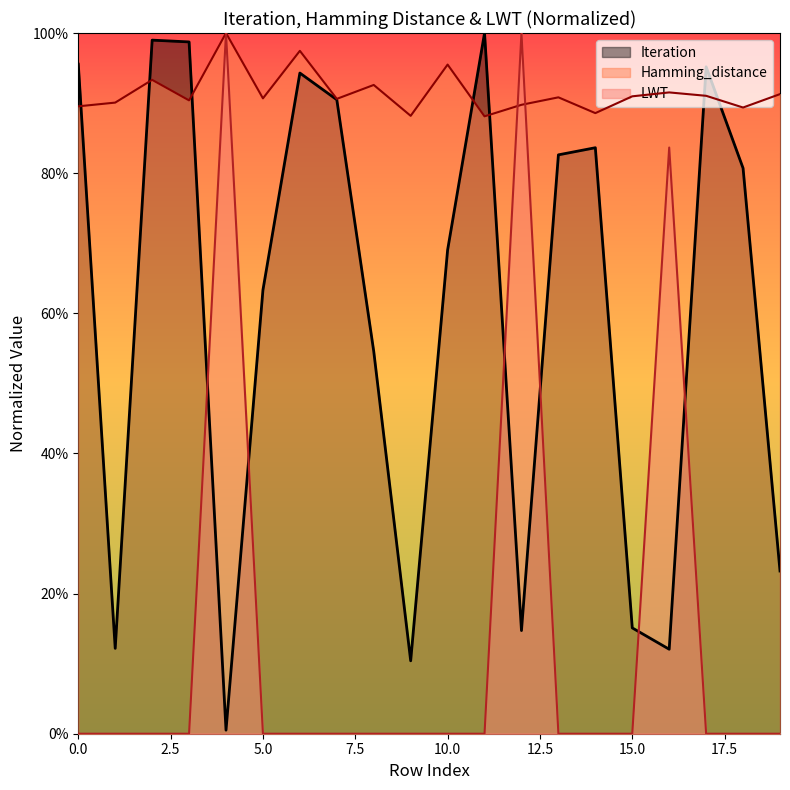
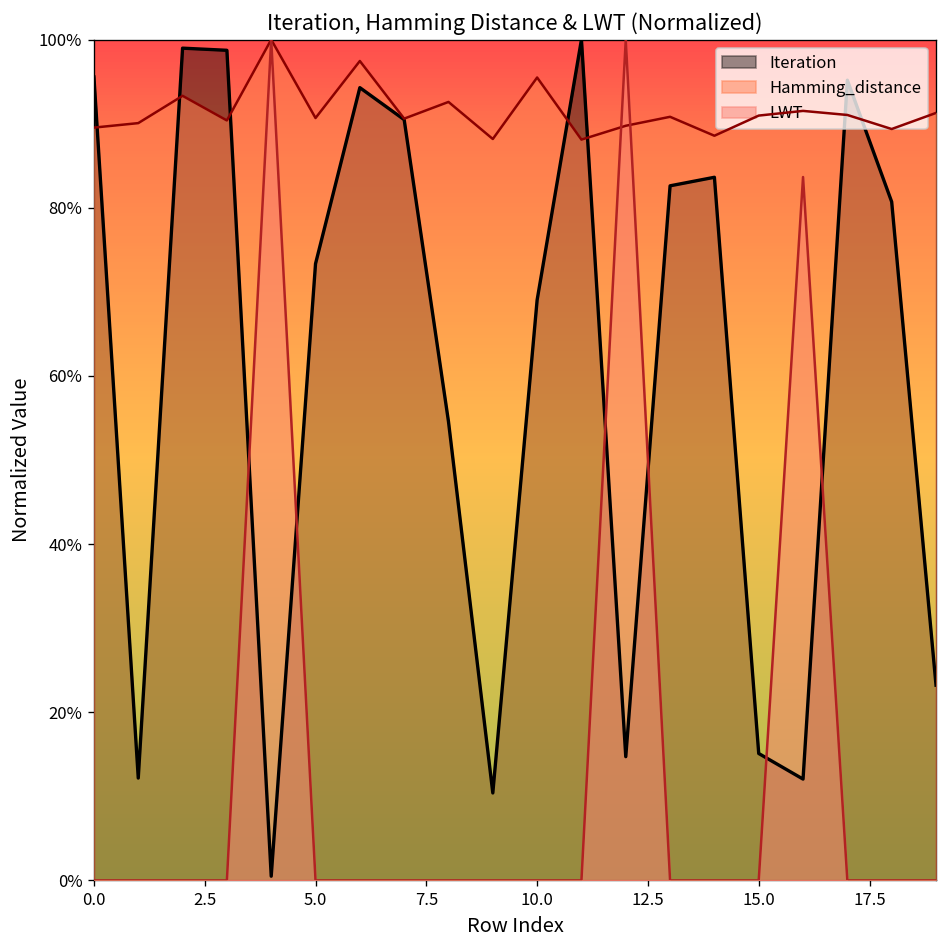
Iteration, 5.0: 63% -> 73%
